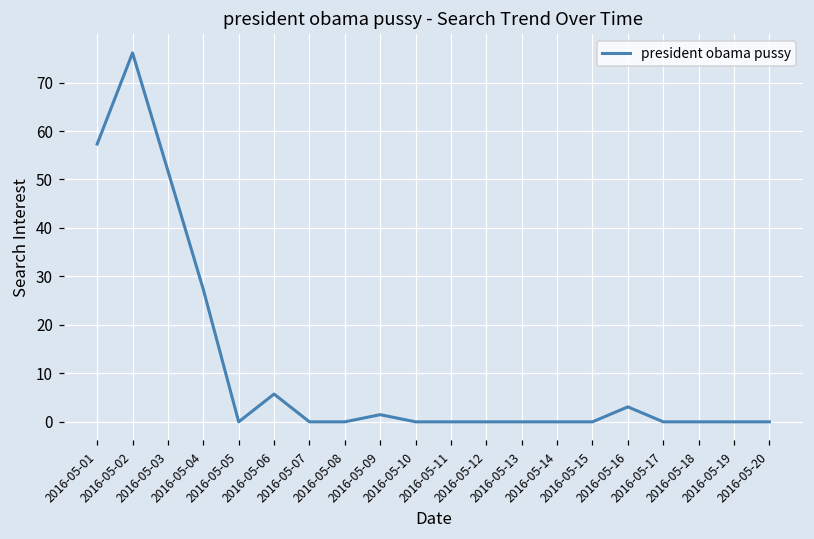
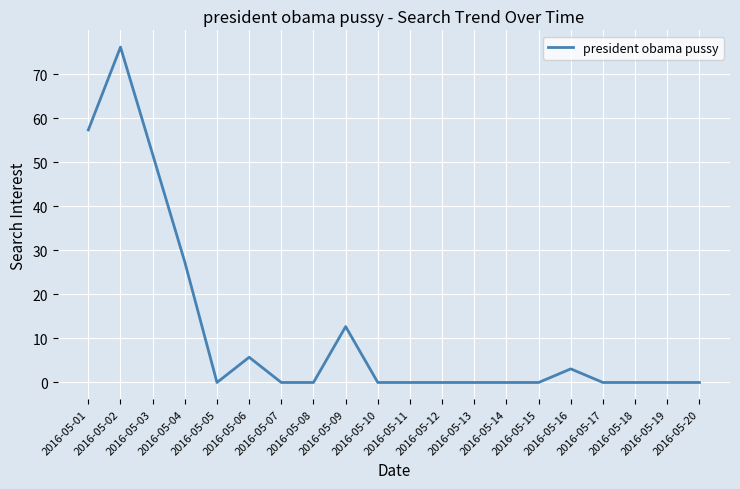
2016-05-09: 1 -> 13
